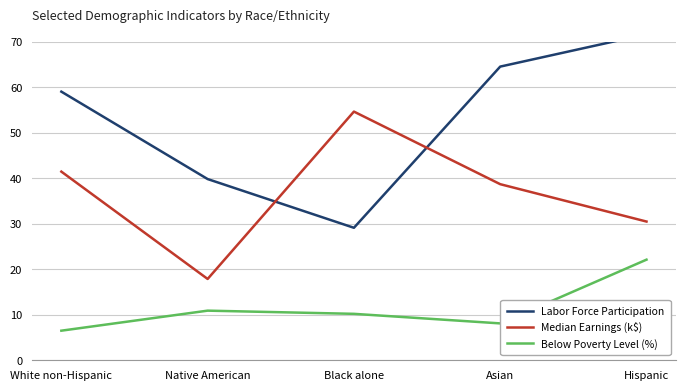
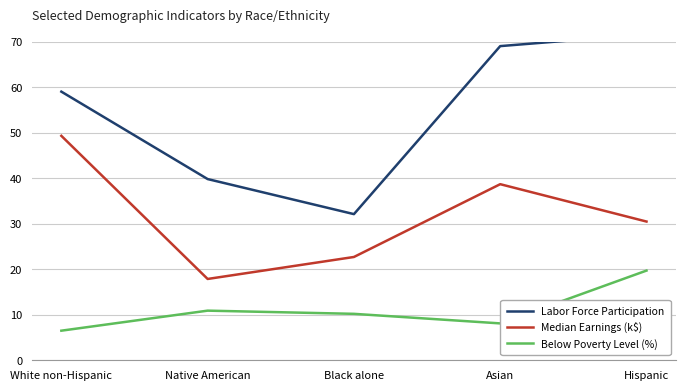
Median Earnings (k$), White non-Hispanic: 41 -> 49
Labor Force Participation, Black alone: 29 -> 32
Median Earnings (k$), Black alone: 55 -> 23
Labor Force Participation, Asian: 65 -> 69
Below Poverty Level (%), Hispanic: 22 -> 20
